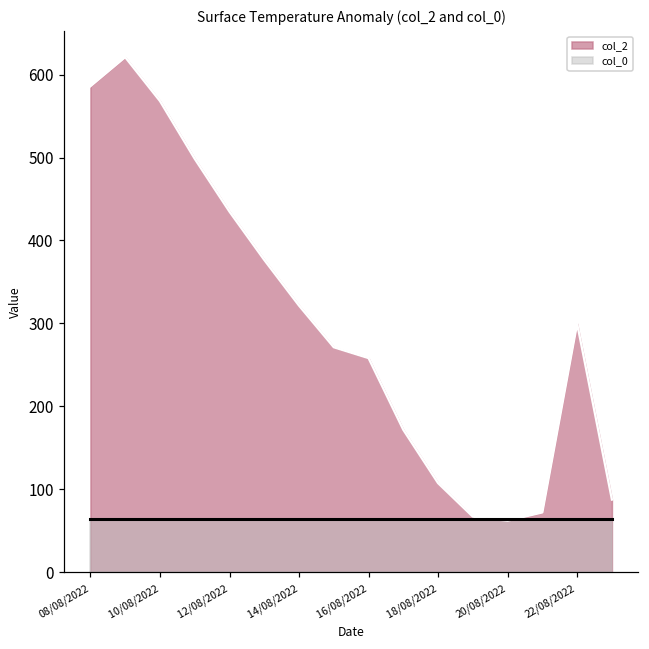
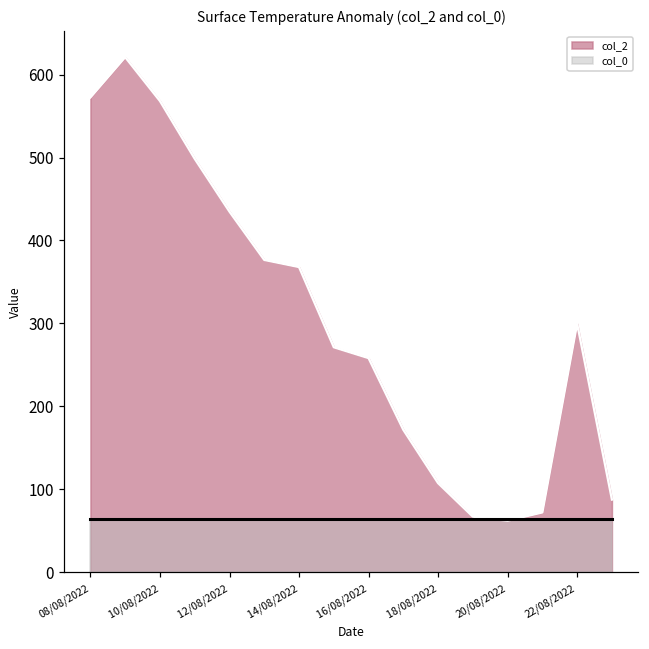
col_2, 08/08/2022: 590 -> 570
col_2, 14/08/2022: 320 -> 370
